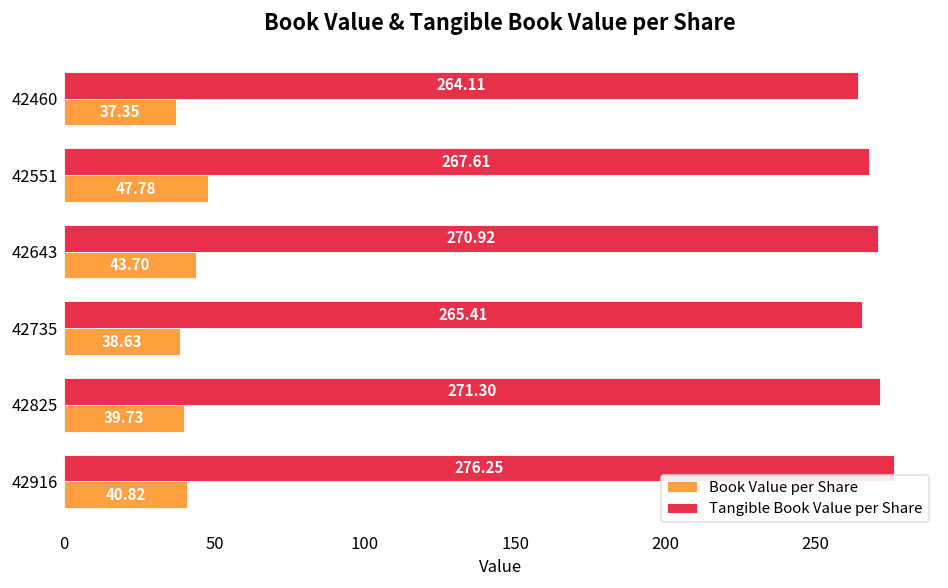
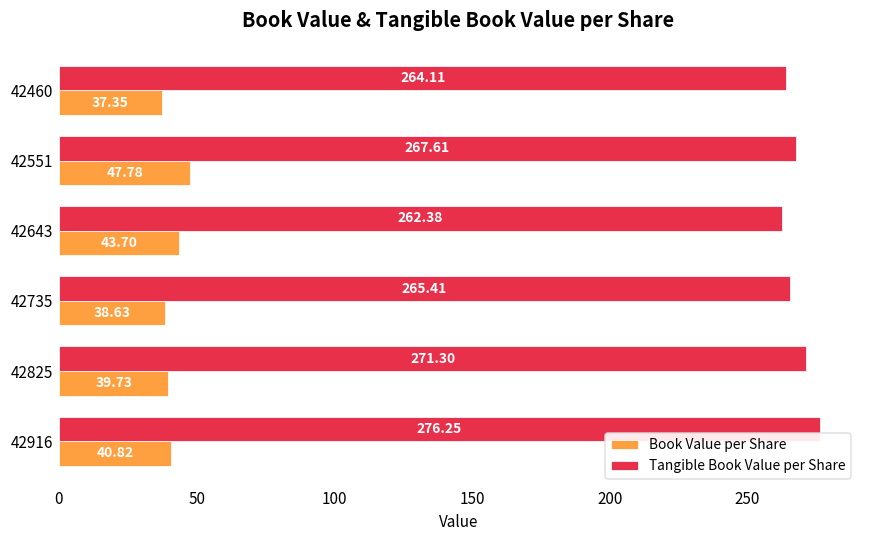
Tangible Book Value per Share, 42643: 270.92 -> 262.38
